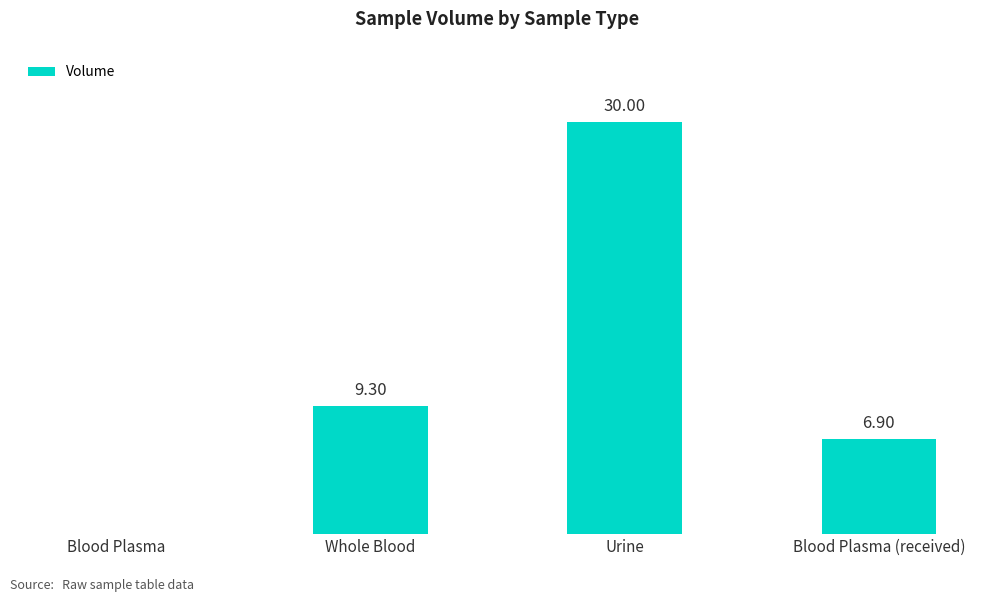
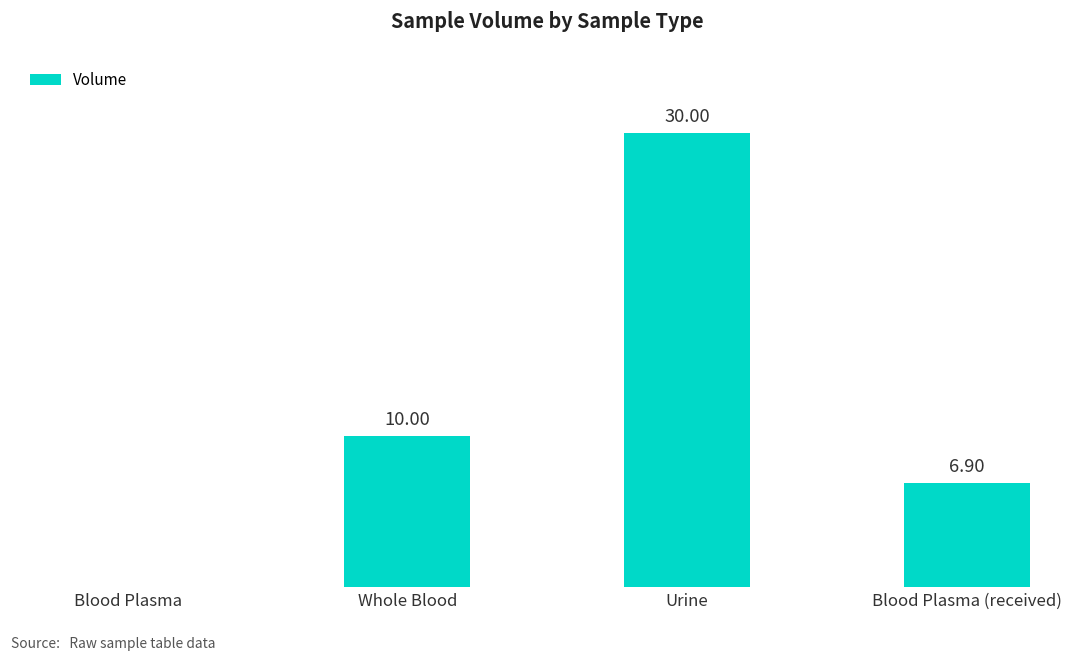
Whole Blood: 9.30 -> 10.00
